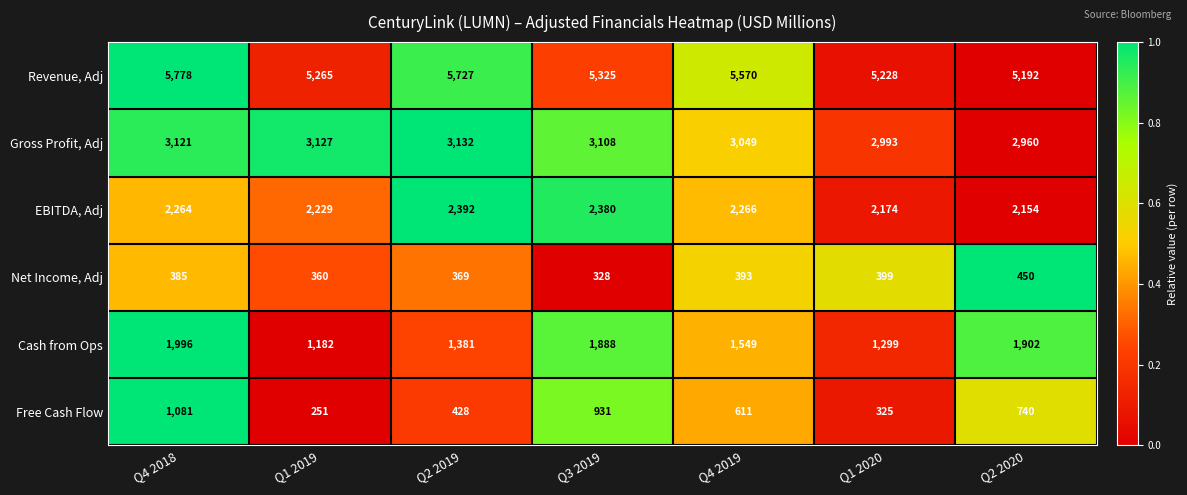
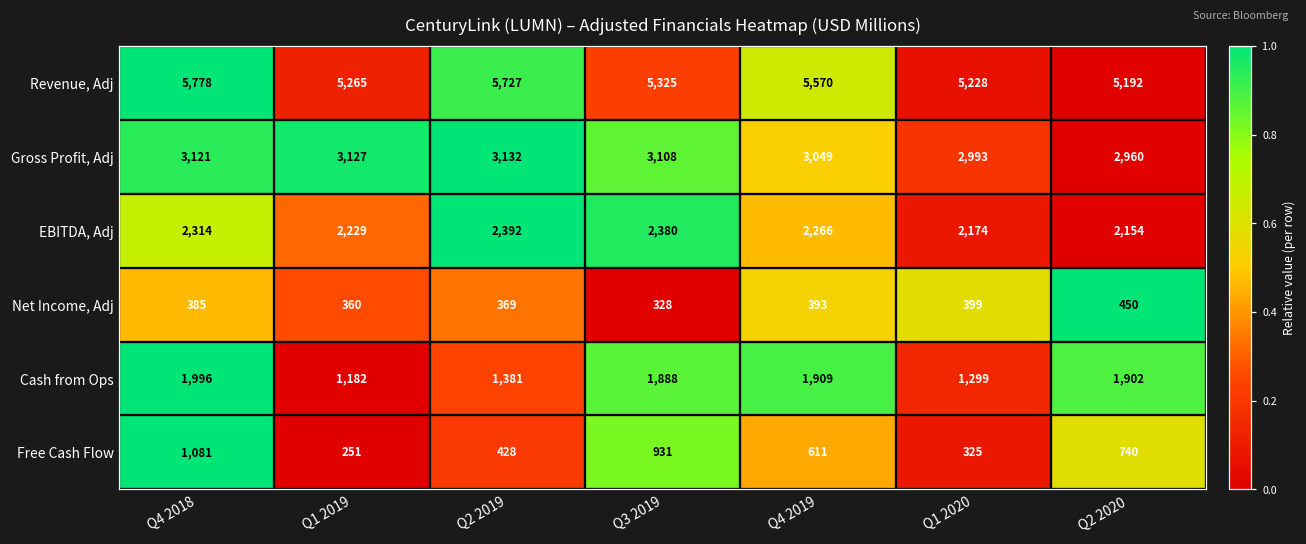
EBITDA, Adj, Q4 2018: 2,264 -> 2,314
Cash from Ops, Q4 2019: 1,549 -> 1,909
